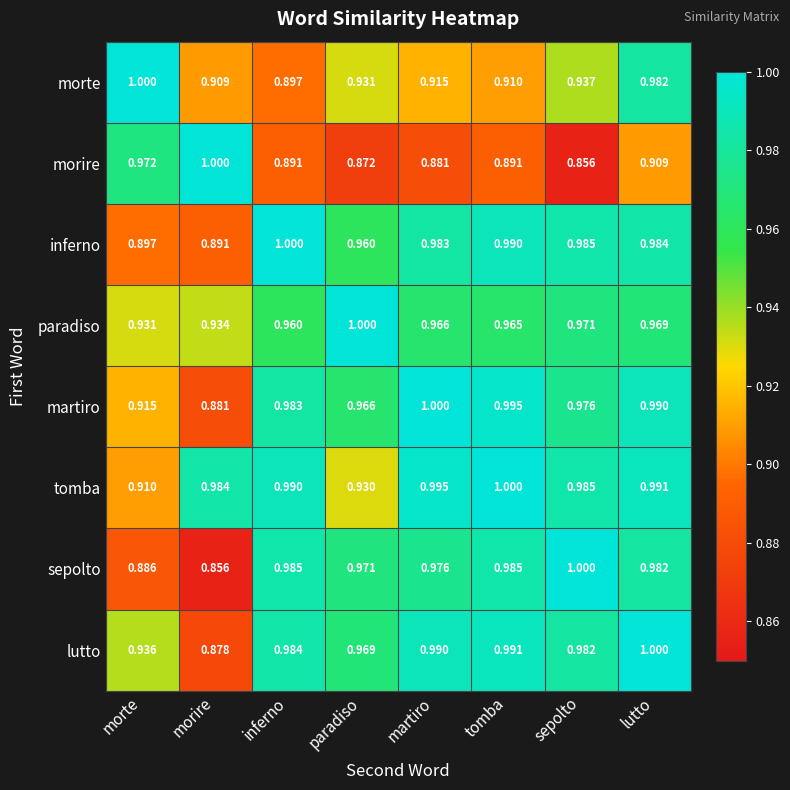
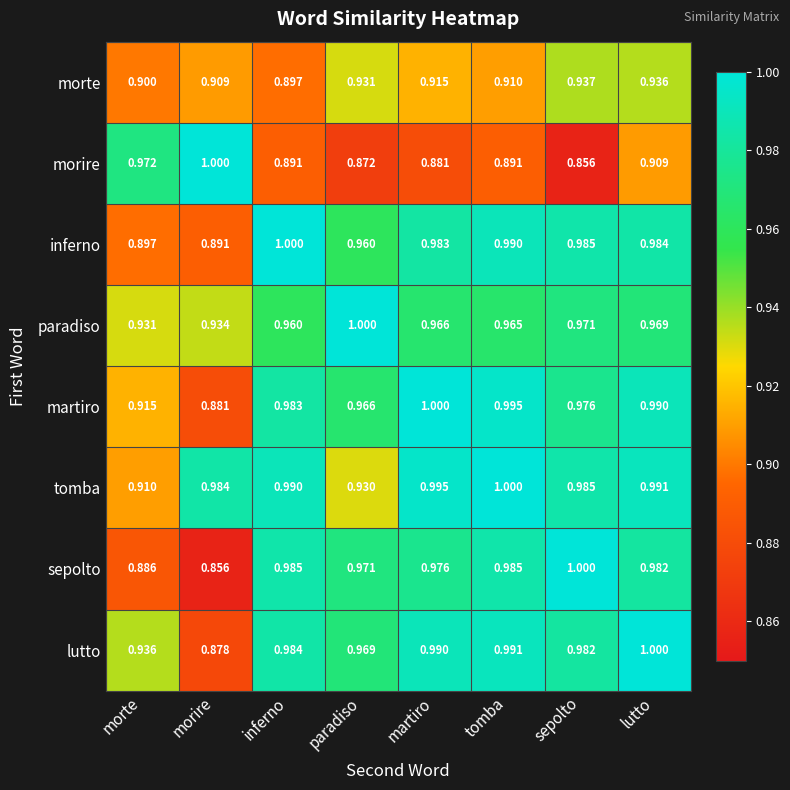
morte, morte: 1.000 -> 0.900
morte, lutto: 0.982 -> 0.936
